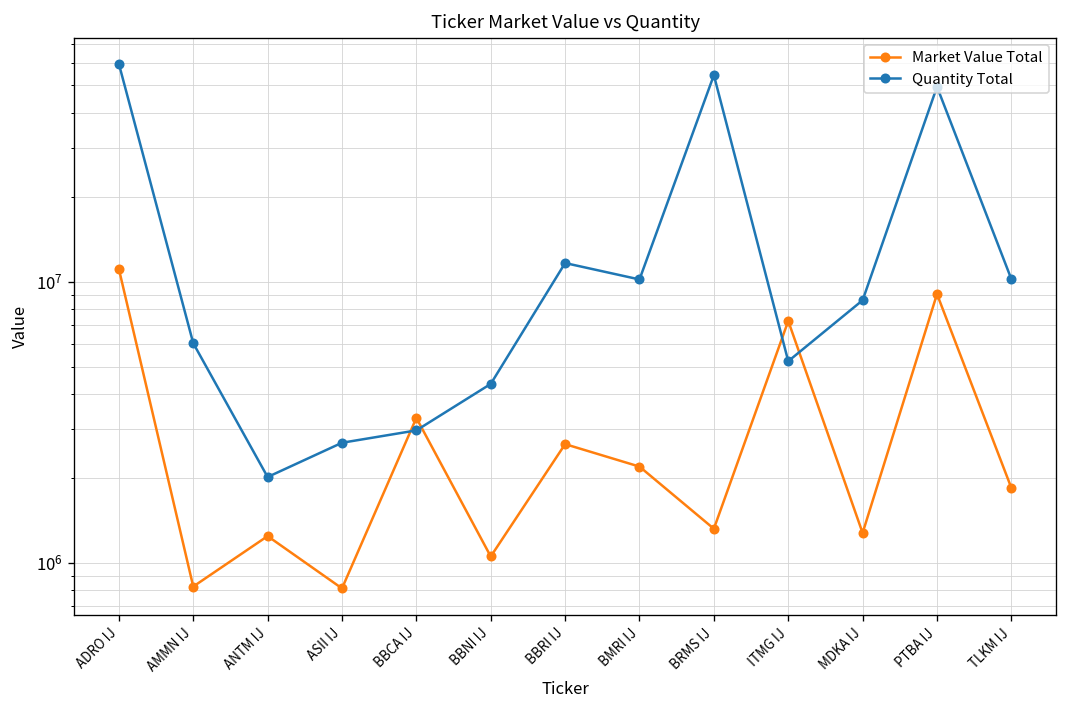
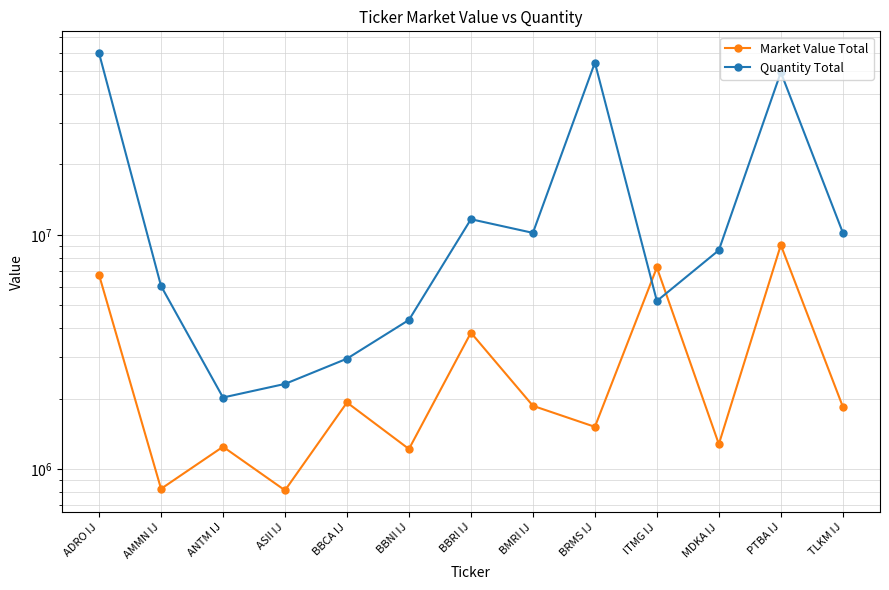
Market Value Total, ADRO IJ: 11000000 -> 6800000
Quantity Total, ASII IJ: 2700000 -> 2300000
Market Value Total, BBCA IJ: 3300000 -> 1900000
Market Value Total, BBNI IJ: 1100000 -> 1200000
Market Value Total, BBRI IJ: 2600000 -> 3800000
Market Value Total, BMRI IJ: 2200000 -> 1900000
Market Value Total, BRMS IJ: 1300000 -> 1500000
